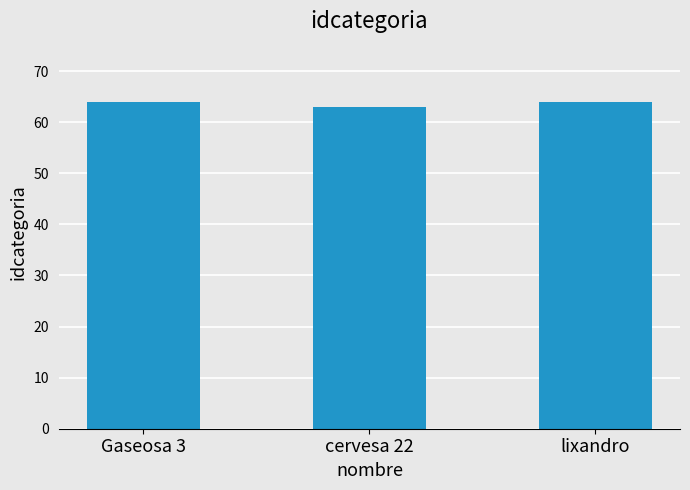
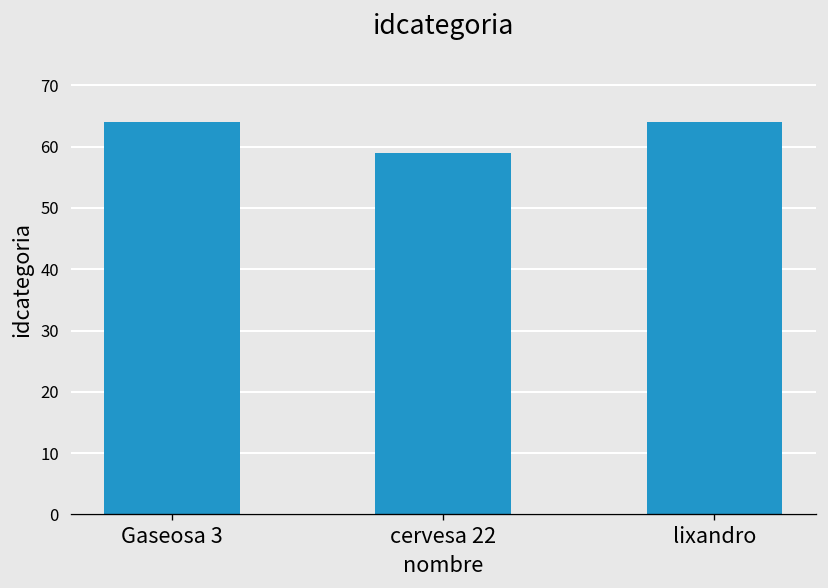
cervesa 22: 63 -> 59
